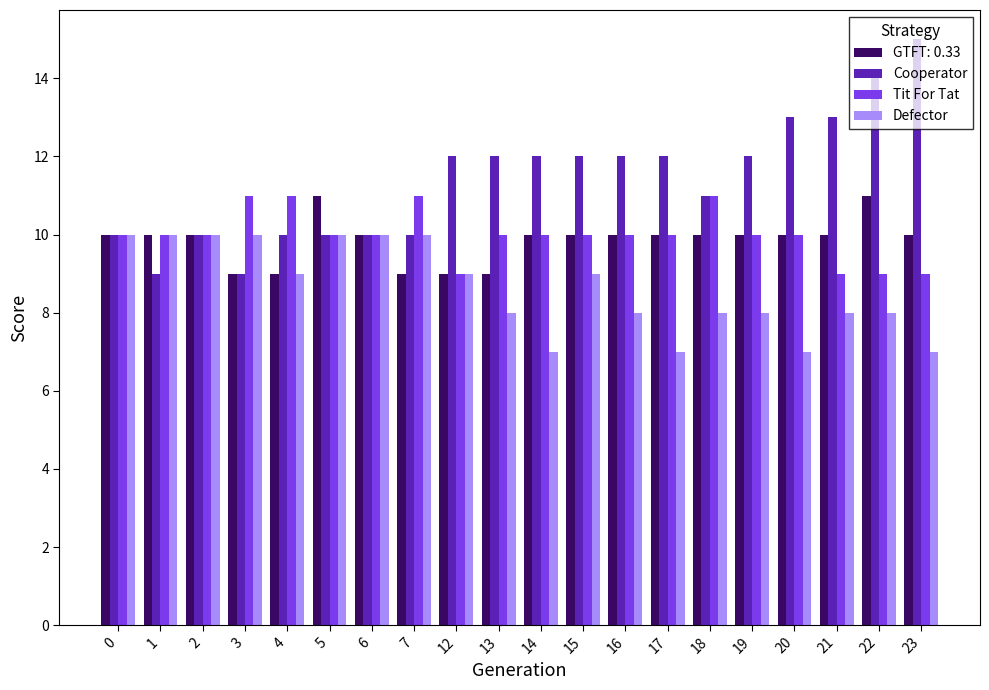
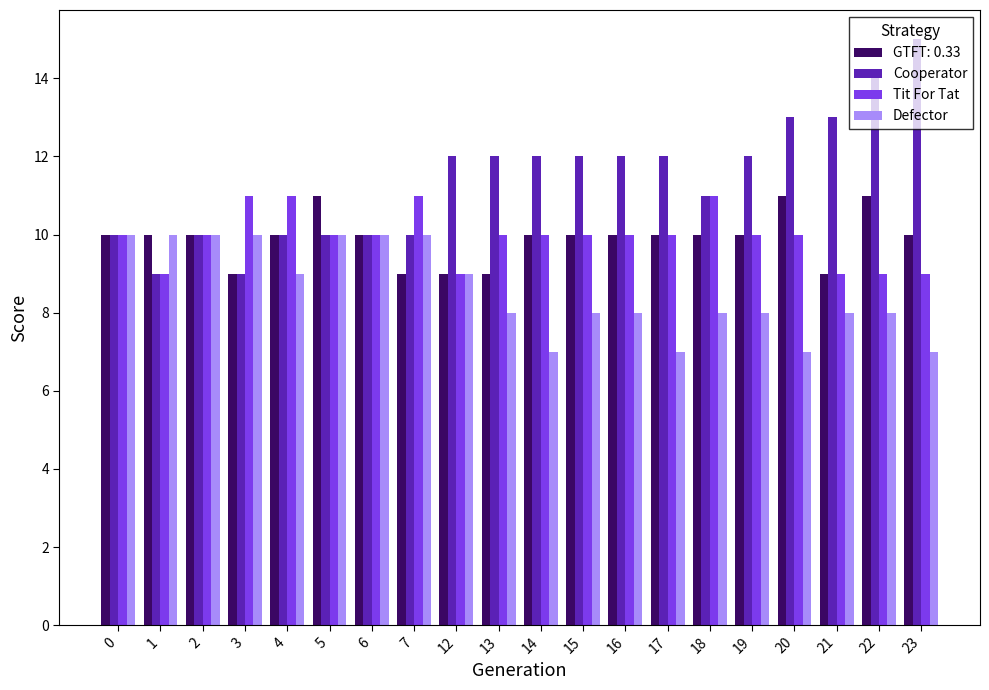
Tit For Tat, 1: 10 -> 9
GTFT: 0.33, 4: 9 -> 10
Defector, 15: 9 -> 8
GTFT: 0.33, 20: 10 -> 11
GTFT: 0.33, 21: 10 -> 9
